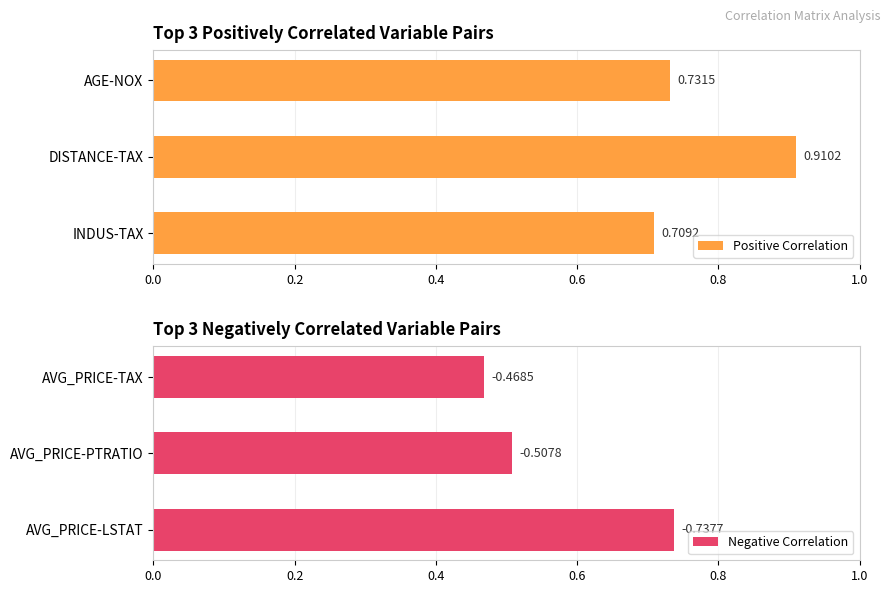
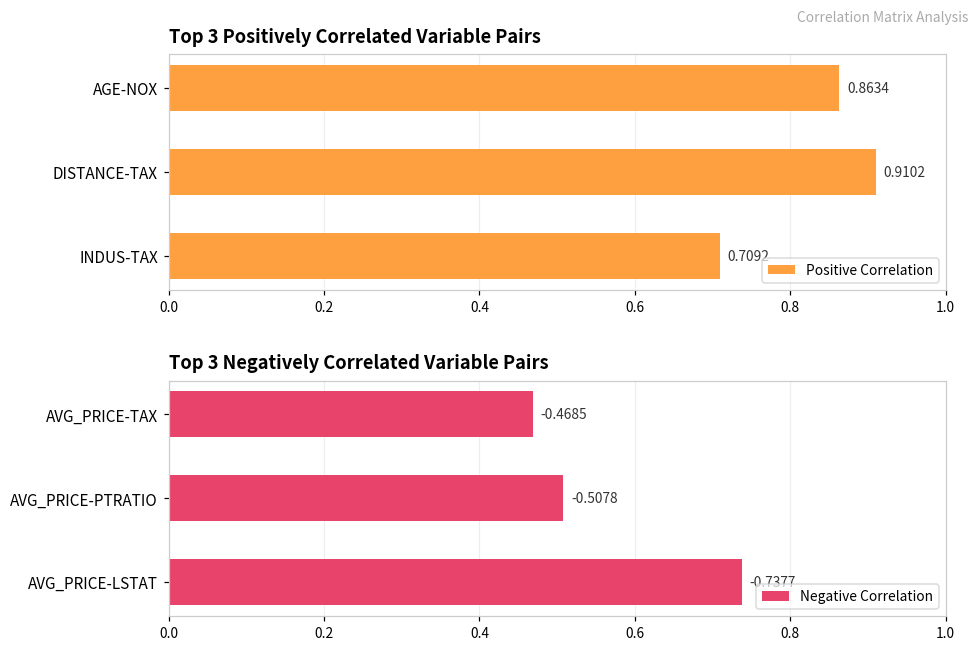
Top 3 Positively Correlated Variable Pairs, AGE-NOX: 0.7315 -> 0.8634
